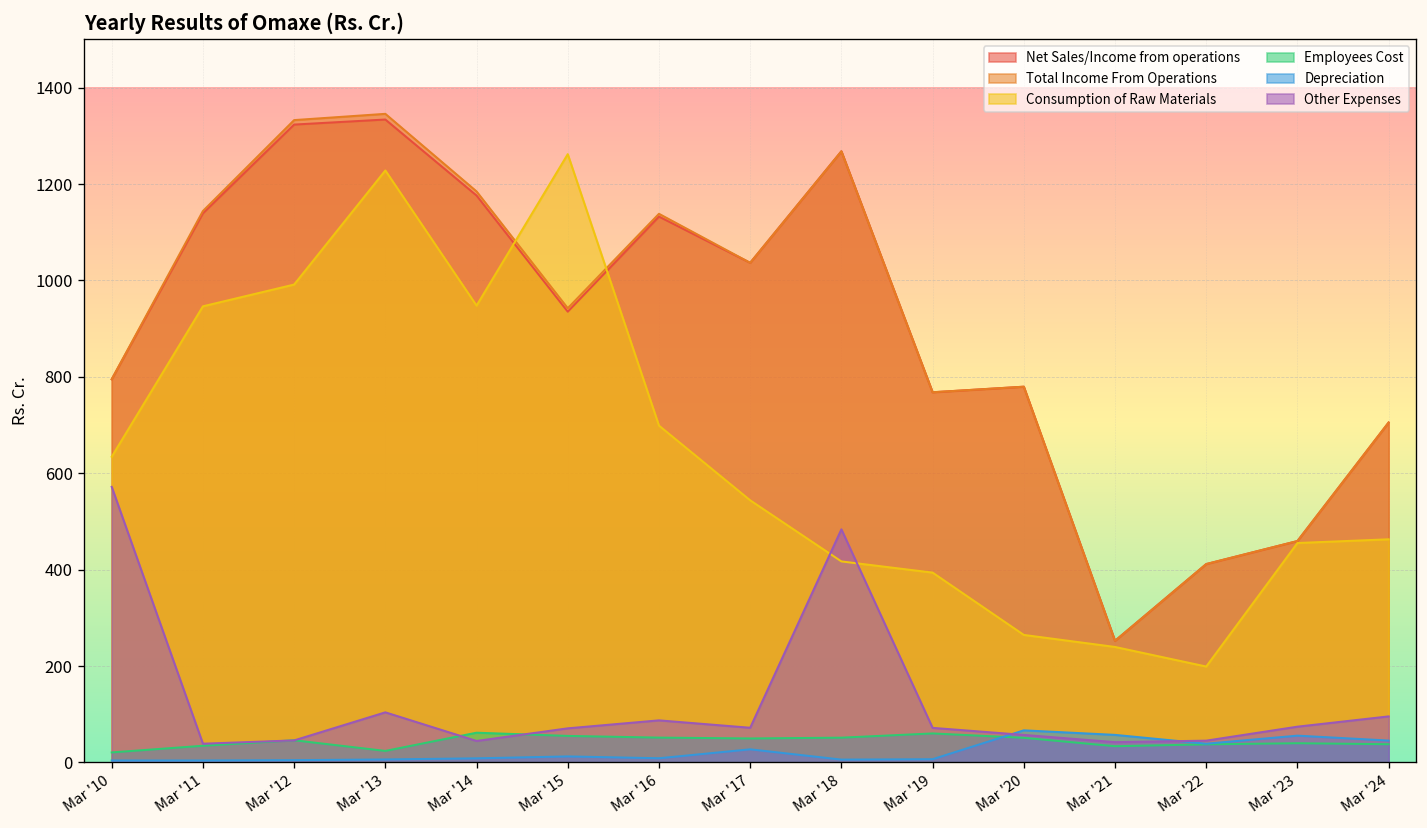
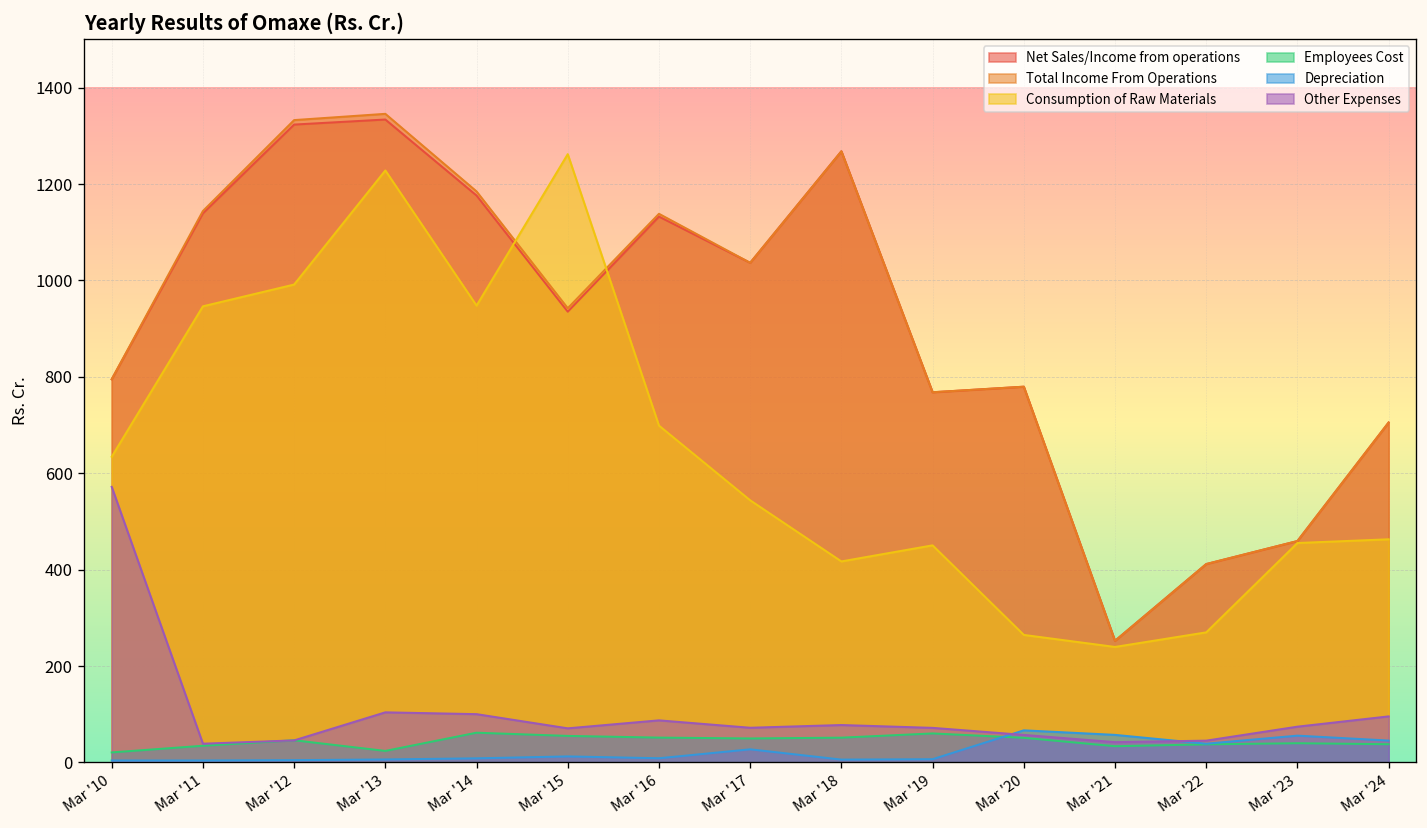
Other Expenses, Mar '14: 40 -> 100
Other Expenses, Mar '18: 480 -> 80
Consumption of Raw Materials, Mar '19: 390 -> 450
Consumption of Raw Materials, Mar '22: 200 -> 270
